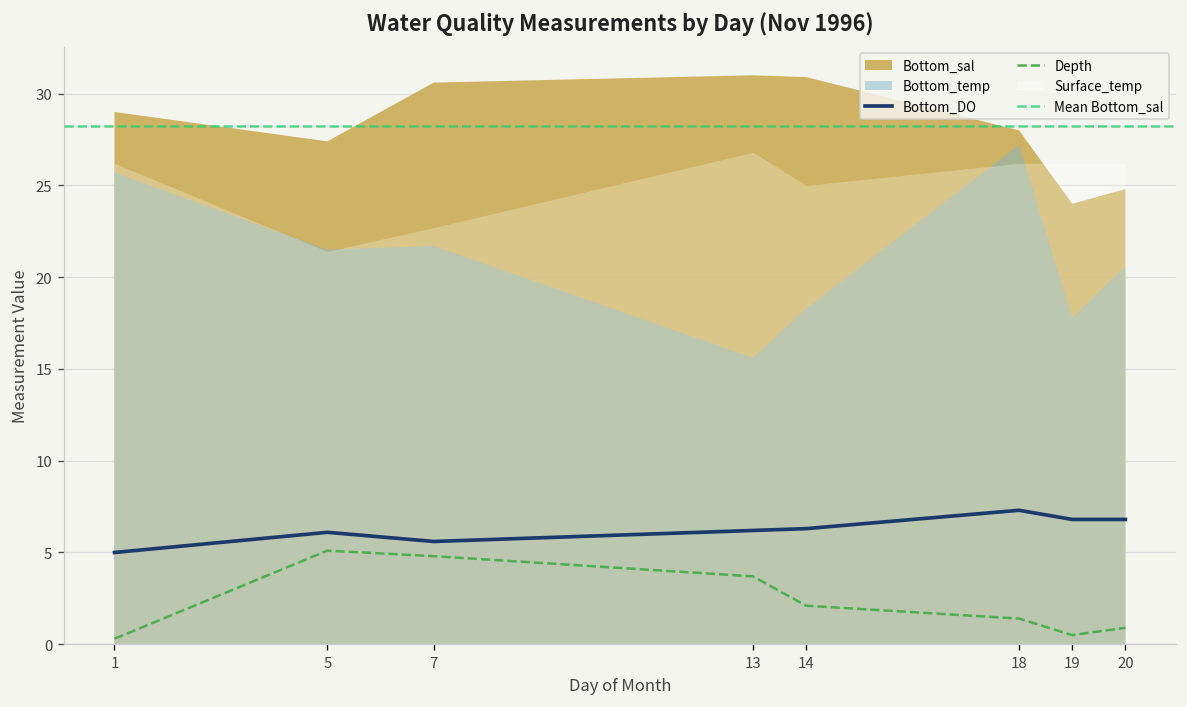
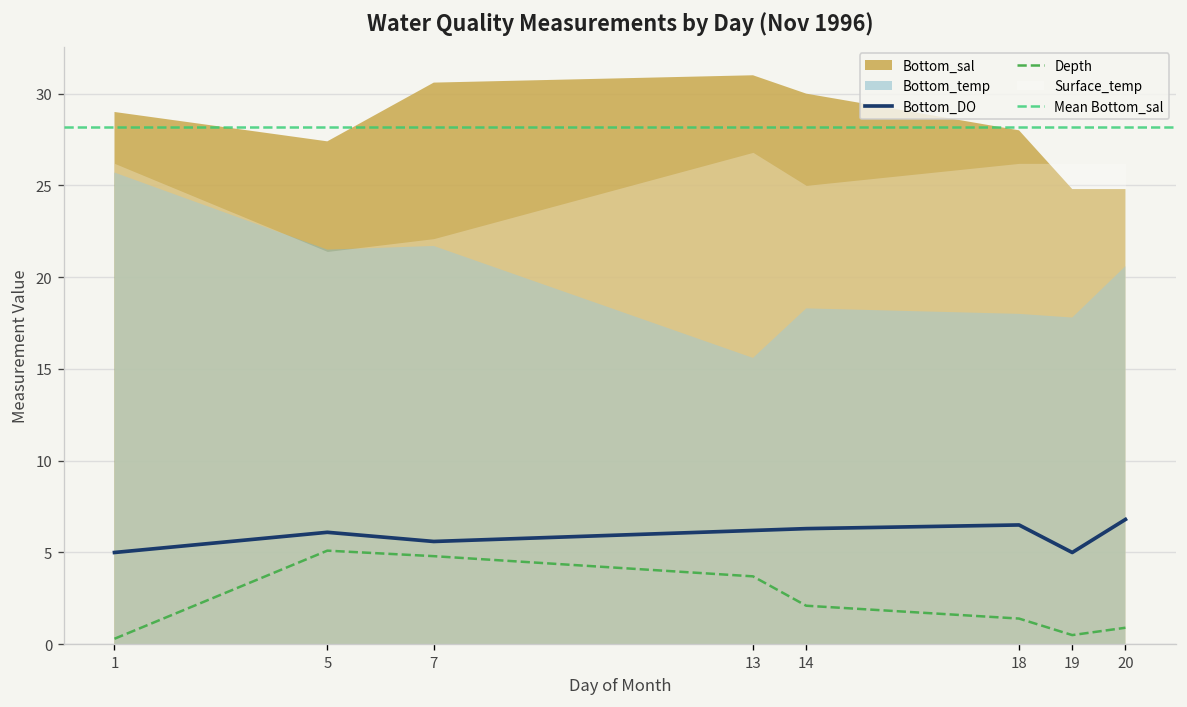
Surface_temp, 7: 22.7 -> 22.1
Bottom_sal, 14: 30.9 -> 30.0
Bottom_DO, 18: 7.3 -> 6.5
Bottom_temp, 18: 27.2 -> 18.0
Bottom_DO, 19: 6.8 -> 5.0
Bottom_sal, 19: 24.0 -> 24.8
